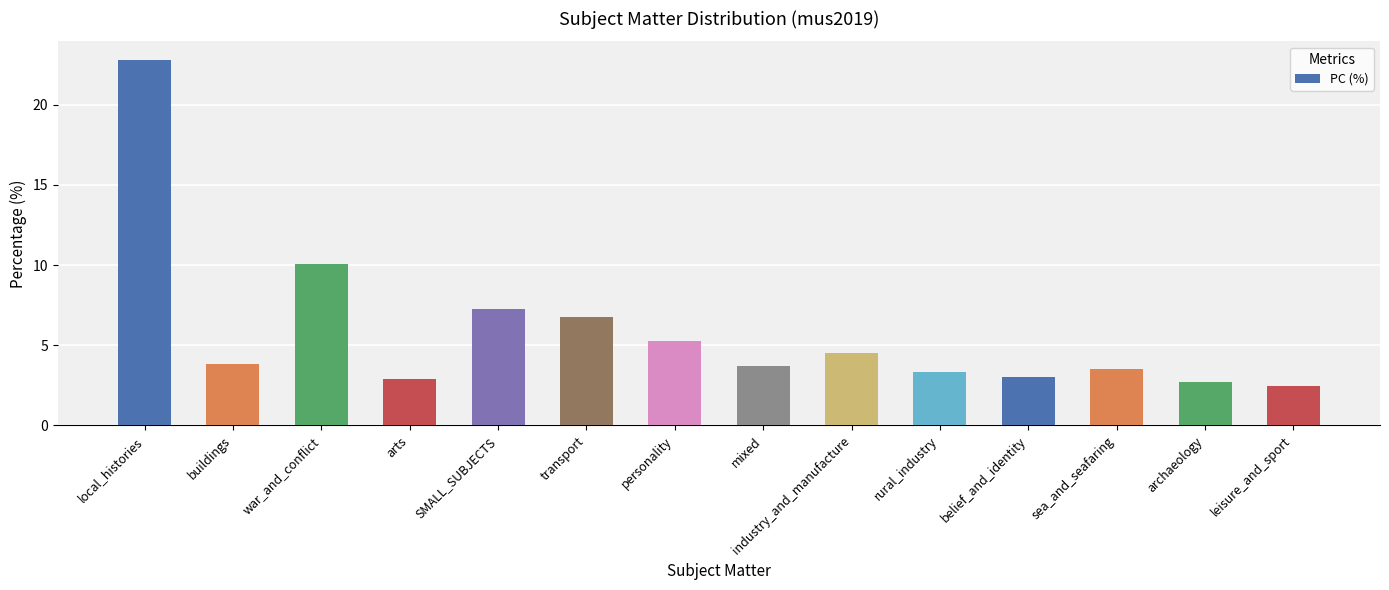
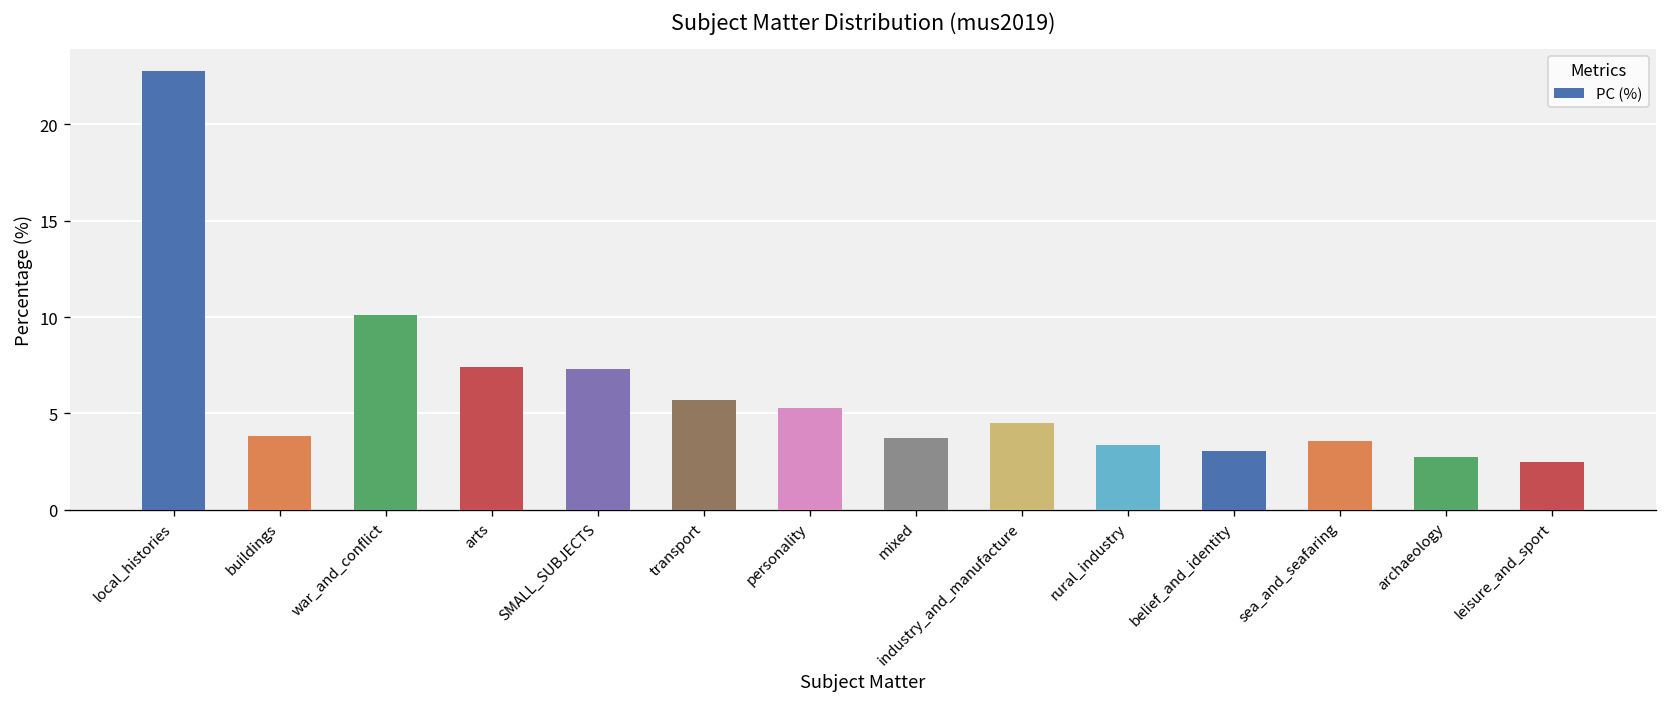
arts: 2.9 -> 7.4
transport: 6.8 -> 5.7
